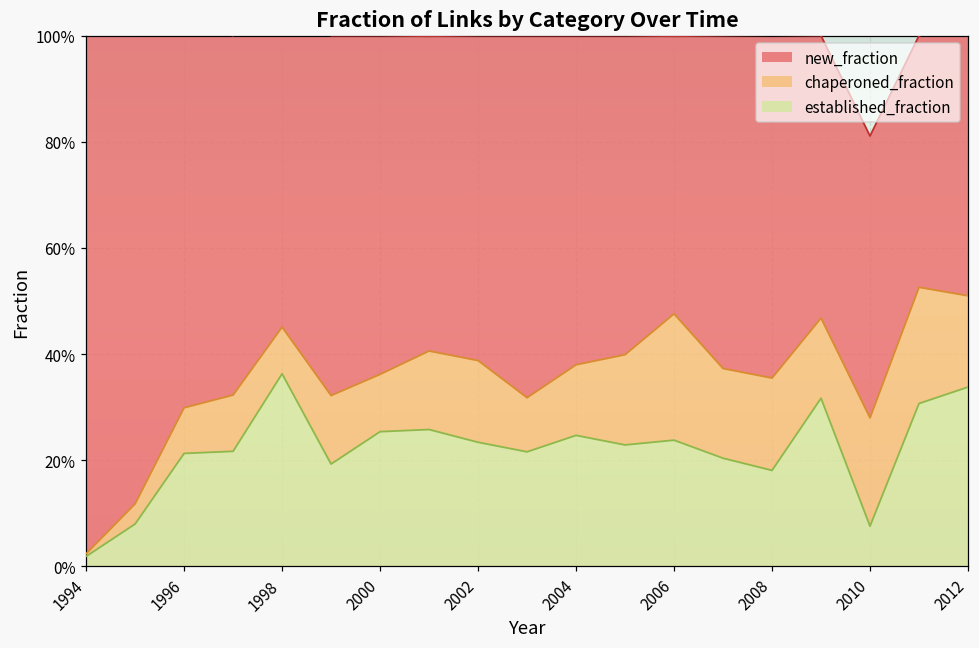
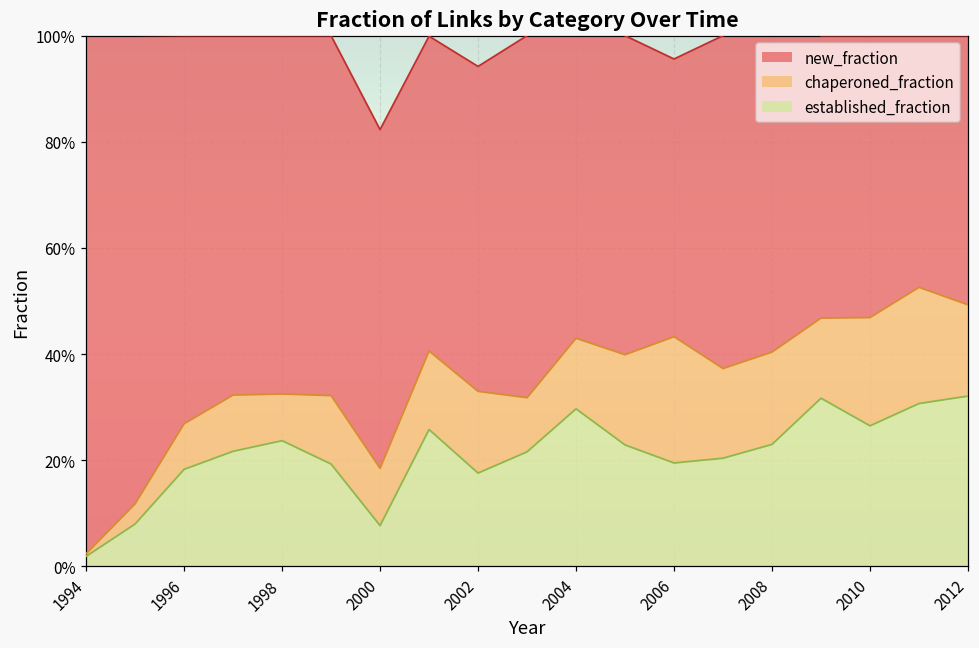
established_fraction, 1996: 21% -> 18%
established_fraction, 1998: 36% -> 24%
established_fraction, 2000: 25% -> 8%
established_fraction, 2002: 23% -> 18%
established_fraction, 2004: 25% -> 30%
established_fraction, 2006: 24% -> 20%
established_fraction, 2008: 18% -> 23%
established_fraction, 2010: 8% -> 27%
established_fraction, 2012: 34% -> 32%
